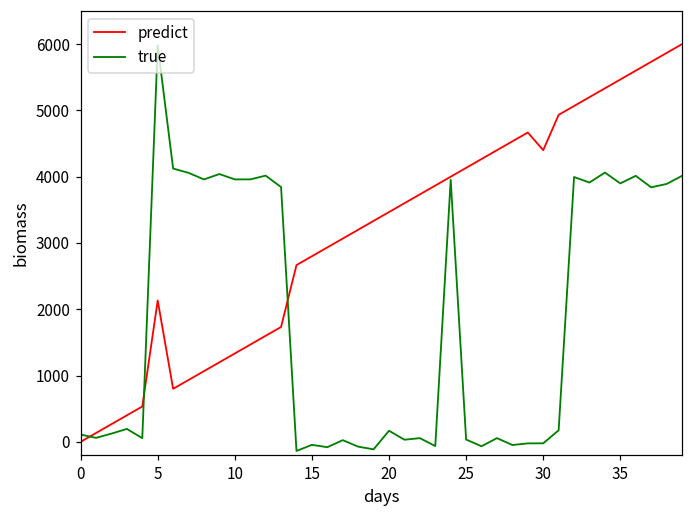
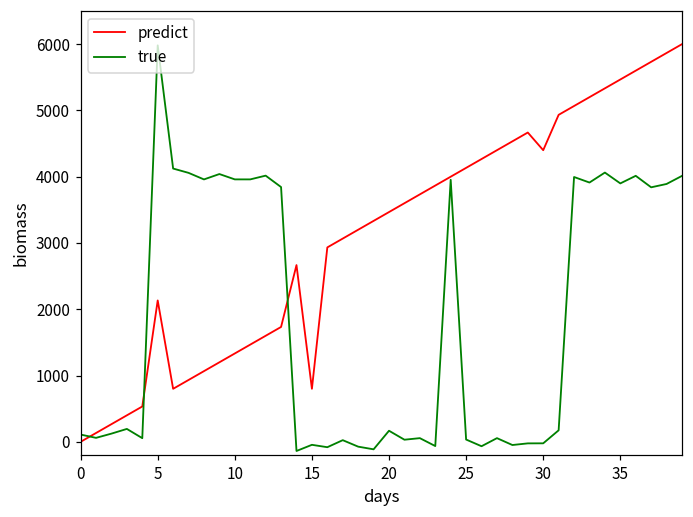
predict, 15: 2800 -> 800
